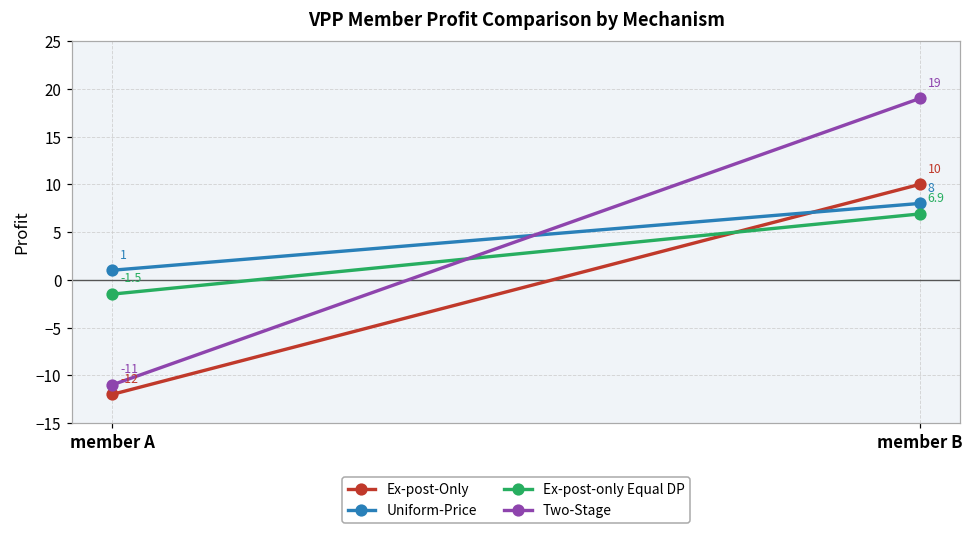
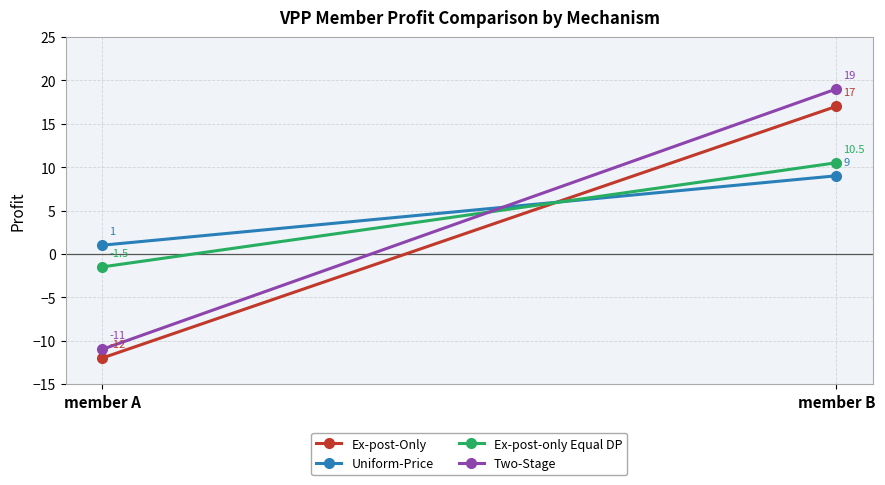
Ex-post-Only, member B: 10 -> 17
Uniform-Price, member B: 8 -> 9
Ex-post-only Equal DP, member B: 6.9 -> 10.5
